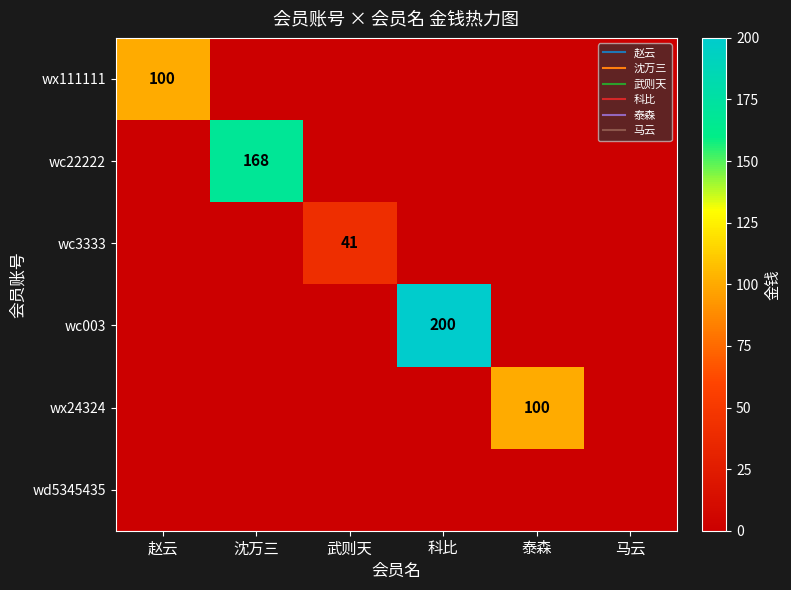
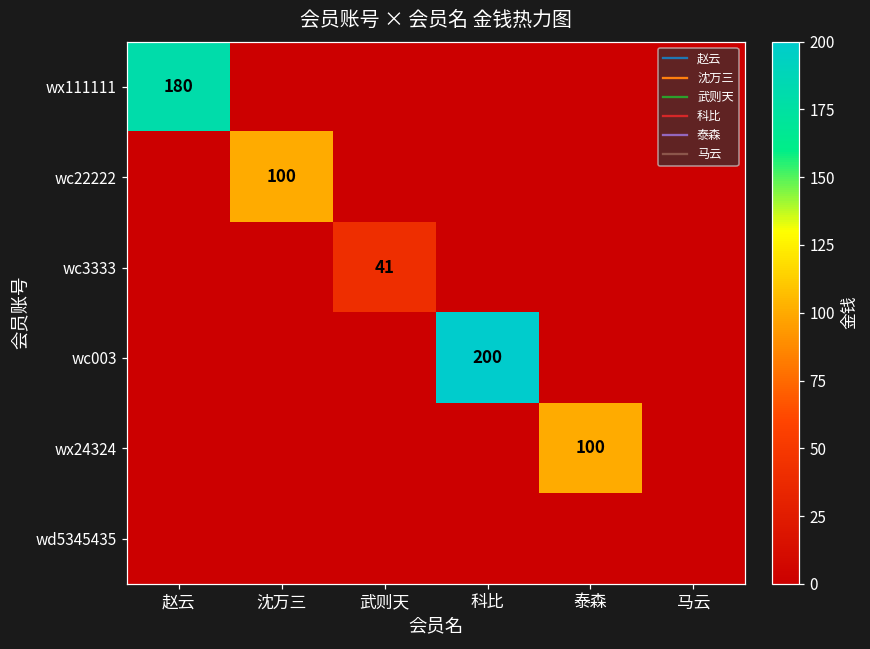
wx111111, 赵云: 100 -> 180
wc22222, 沈万三: 168 -> 100
